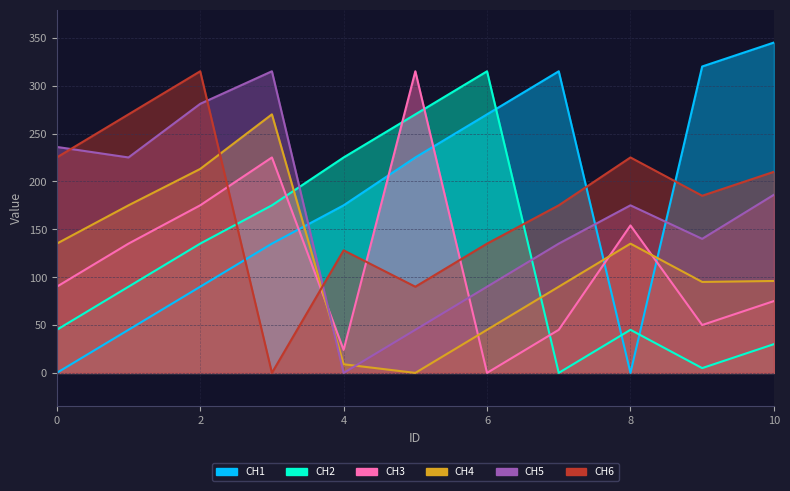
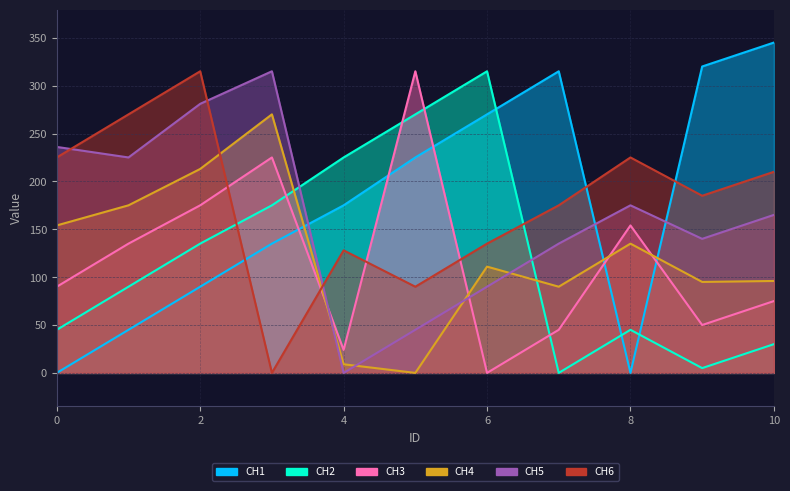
CH4, 0: 140 -> 150
CH4, 6: 50 -> 110
CH5, 10: 190 -> 170
